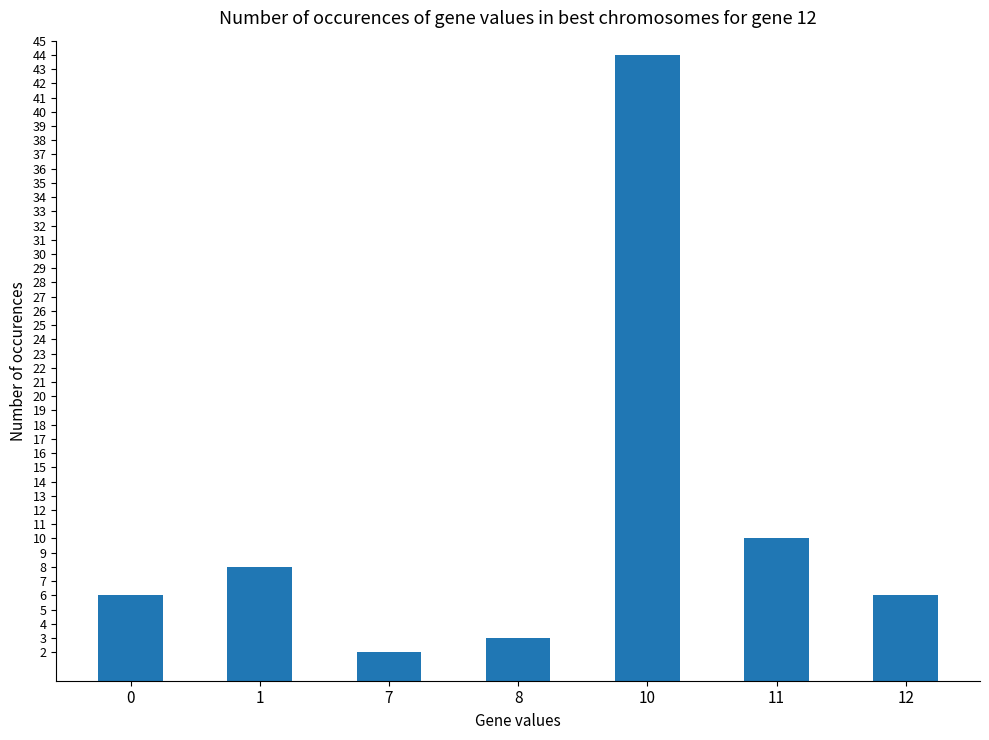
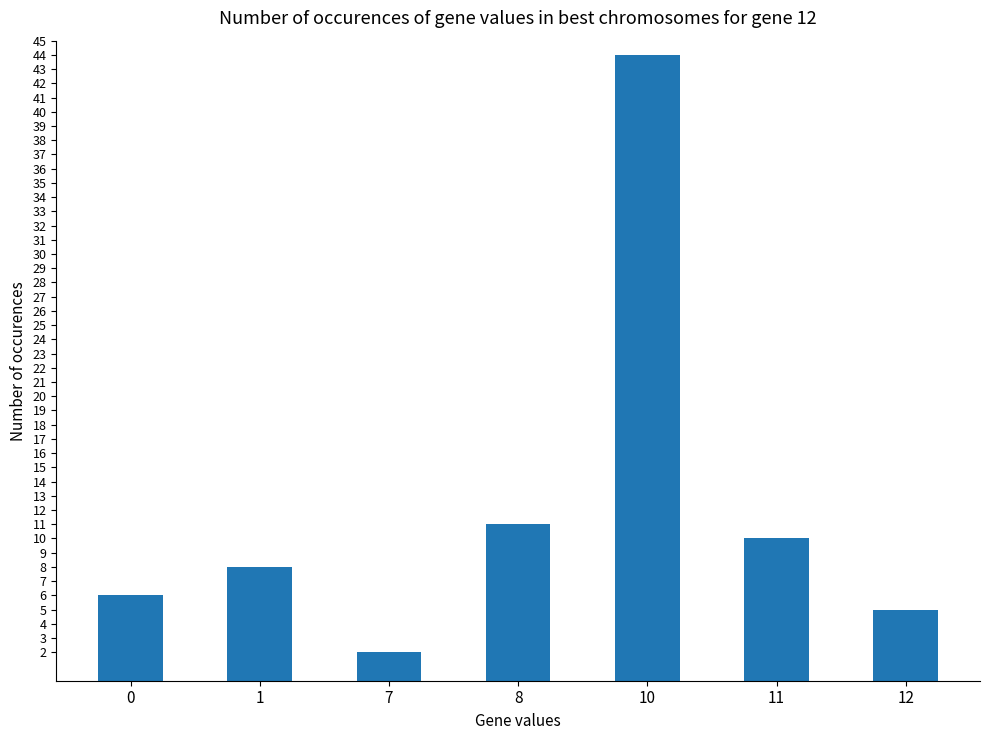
8: 3 -> 11
12: 6 -> 5
